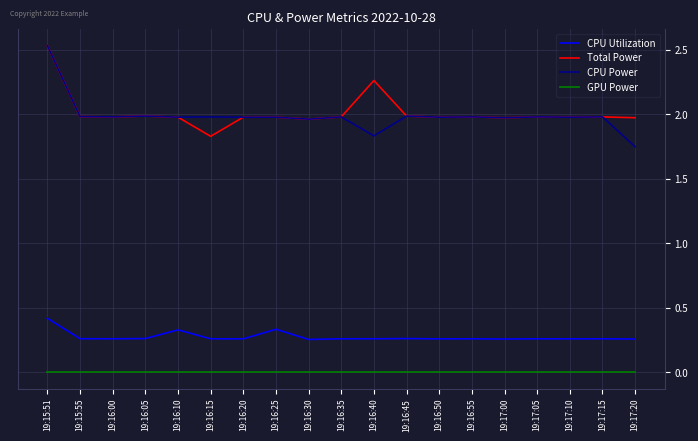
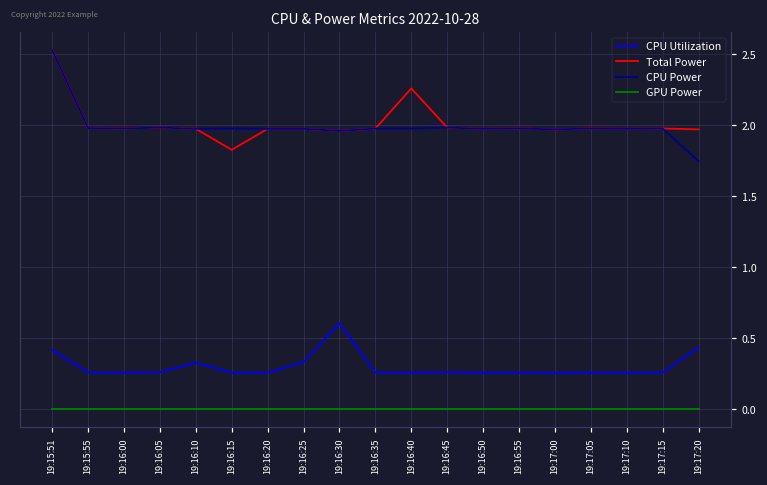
CPU Utilization, 19:16:30: 0.25 -> 0.61
CPU Power, 19:16:40: 1.83 -> 1.98
CPU Utilization, 19:17:20: 0.26 -> 0.44
